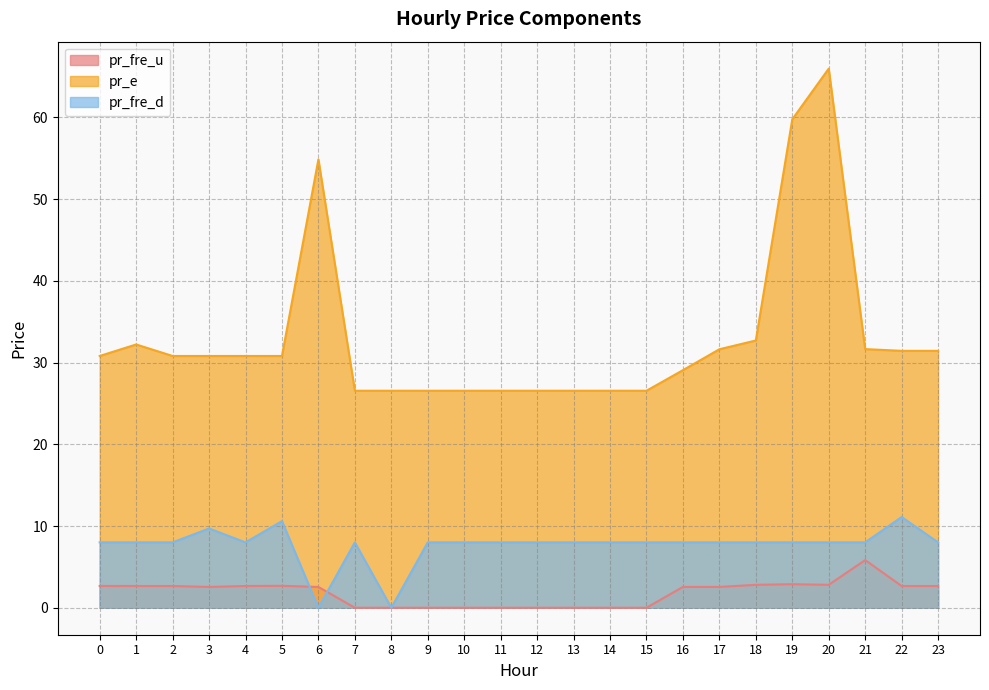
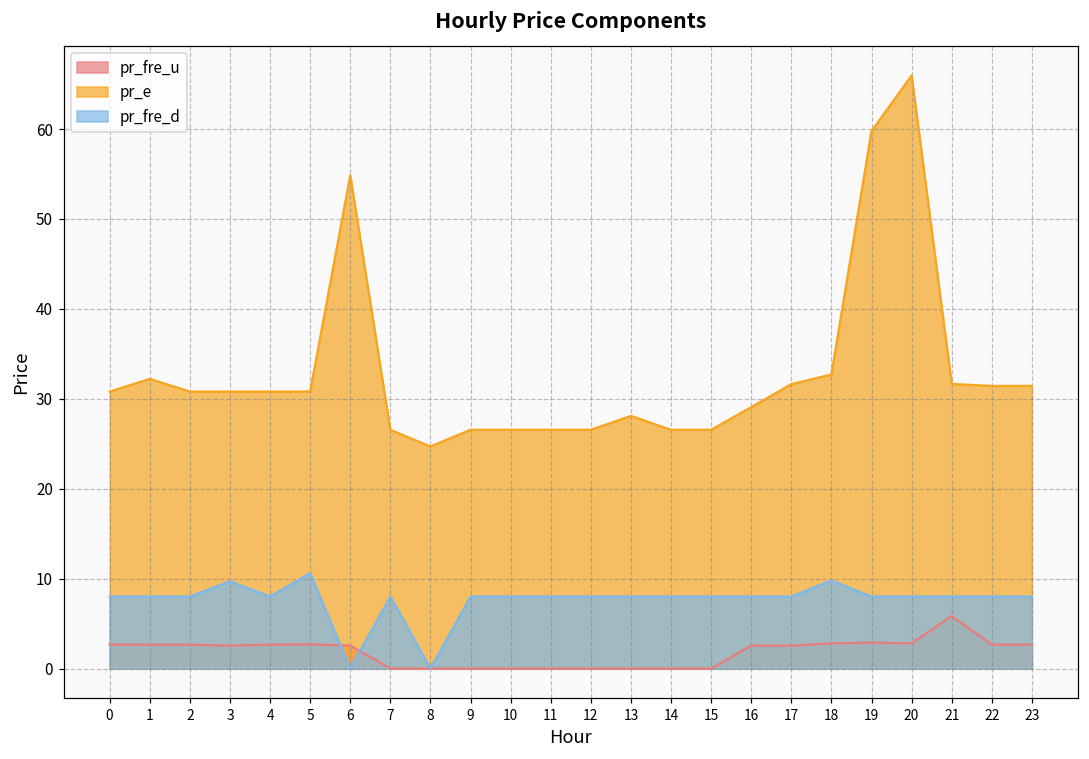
pr_e, 8: 27 -> 25
pr_e, 13: 27 -> 28
pr_fre_d, 18: 8 -> 10
pr_fre_d, 22: 11 -> 8
